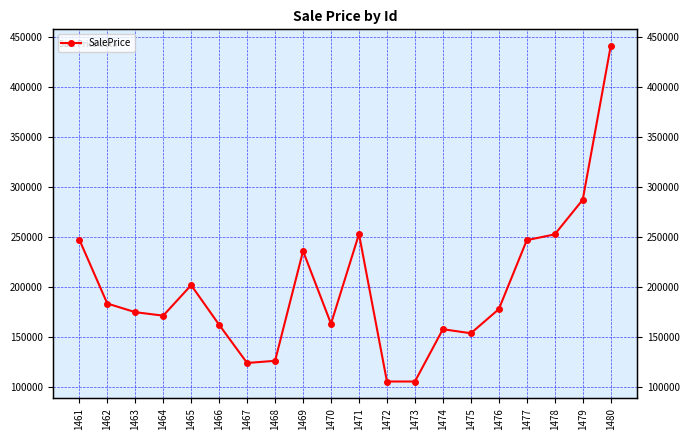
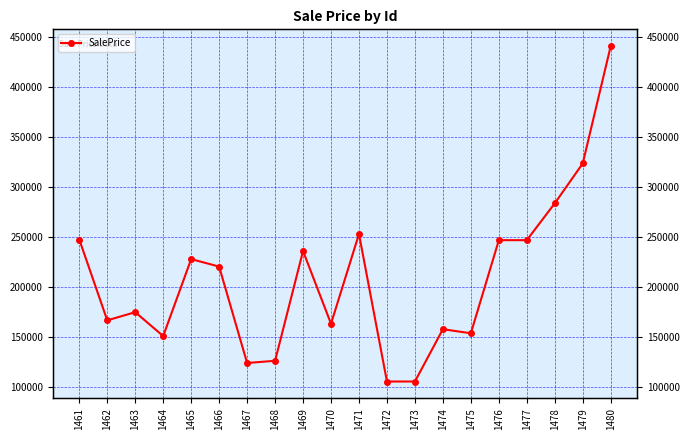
1462: 184000 -> 167000
1464: 172000 -> 151000
1465: 202000 -> 228000
1466: 163000 -> 221000
1476: 178000 -> 247000
1478: 253000 -> 284000
1479: 287000 -> 324000
